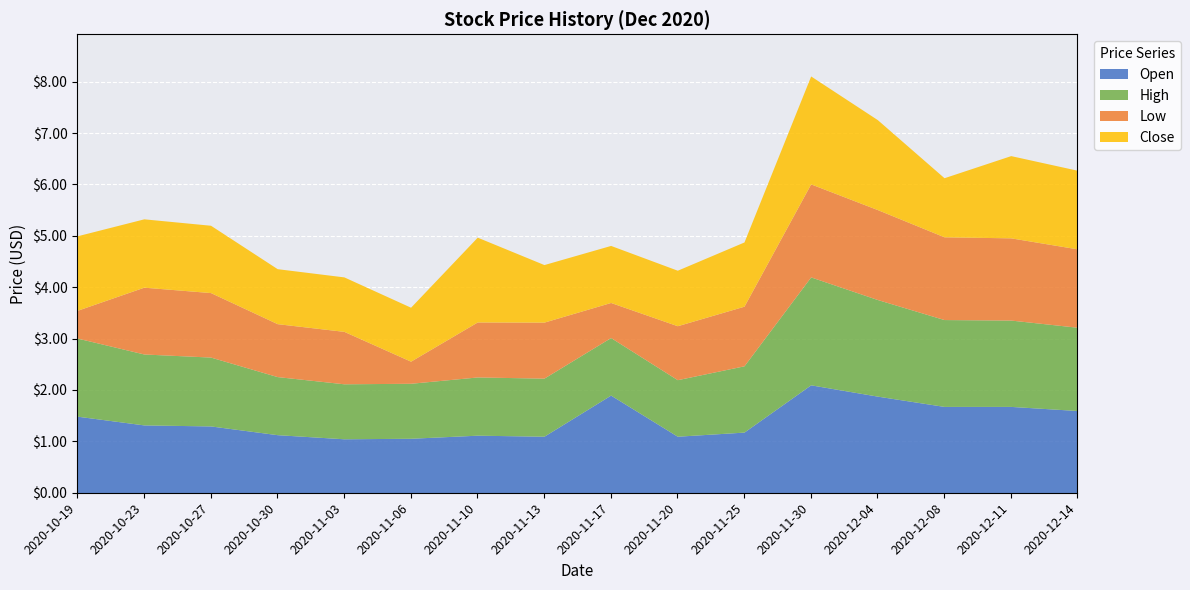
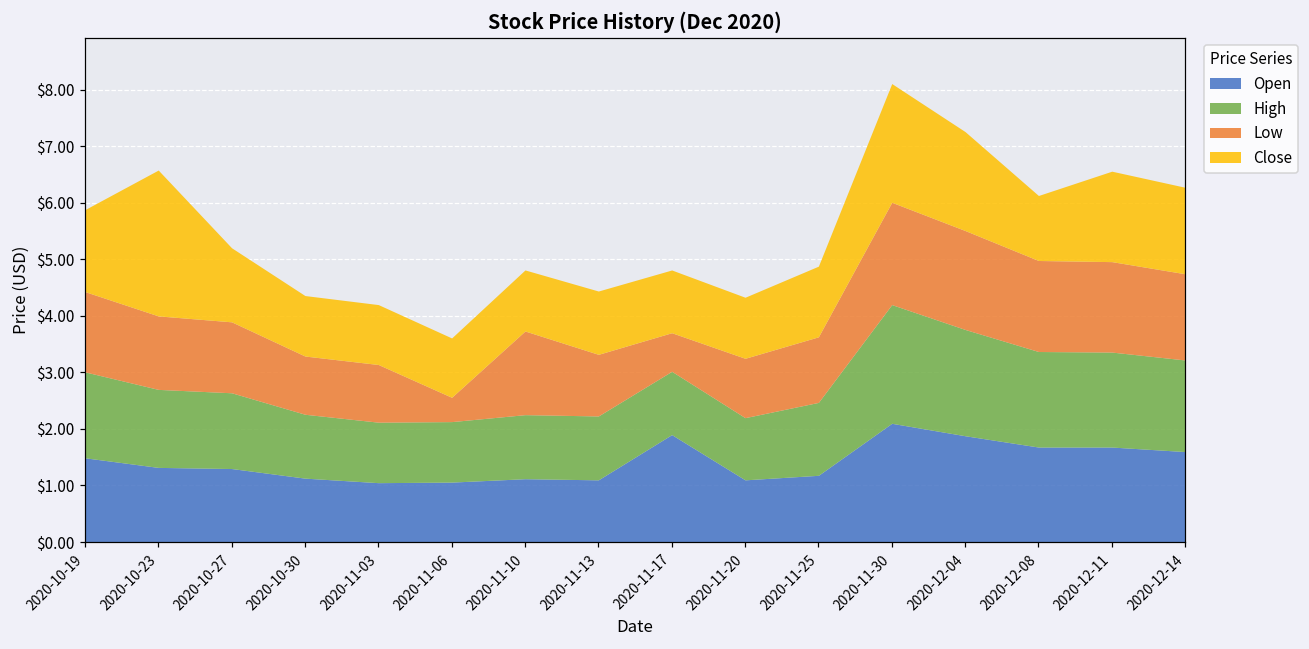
Low, 2020-10-19: $0.5 -> $1.4
Close, 2020-10-23: $1.3 -> $2.6
Low, 2020-11-10: $1.1 -> $1.5
Close, 2020-11-10: $1.7 -> $1.1
